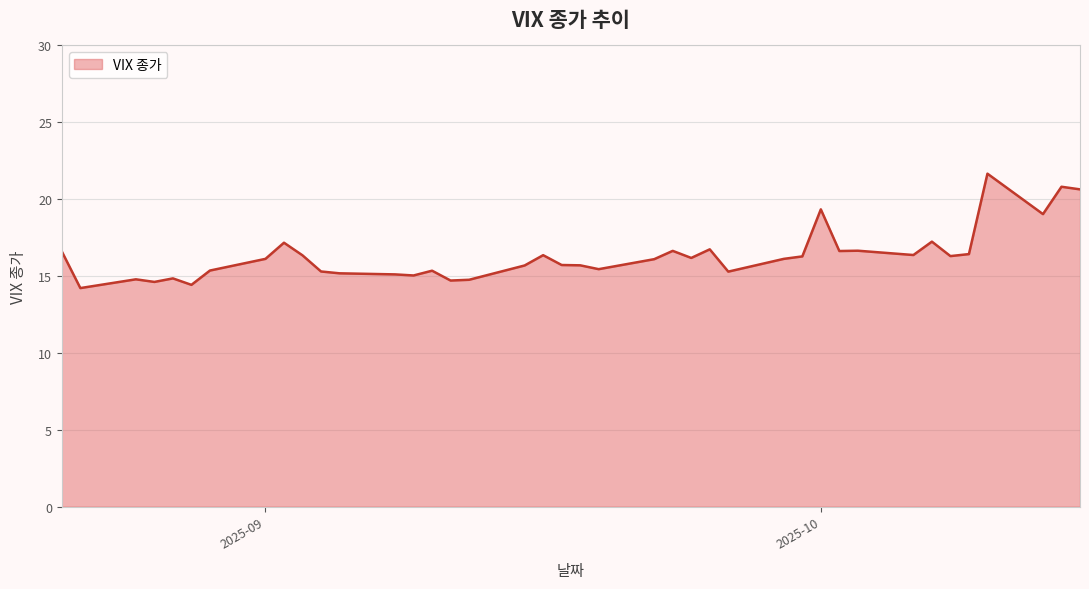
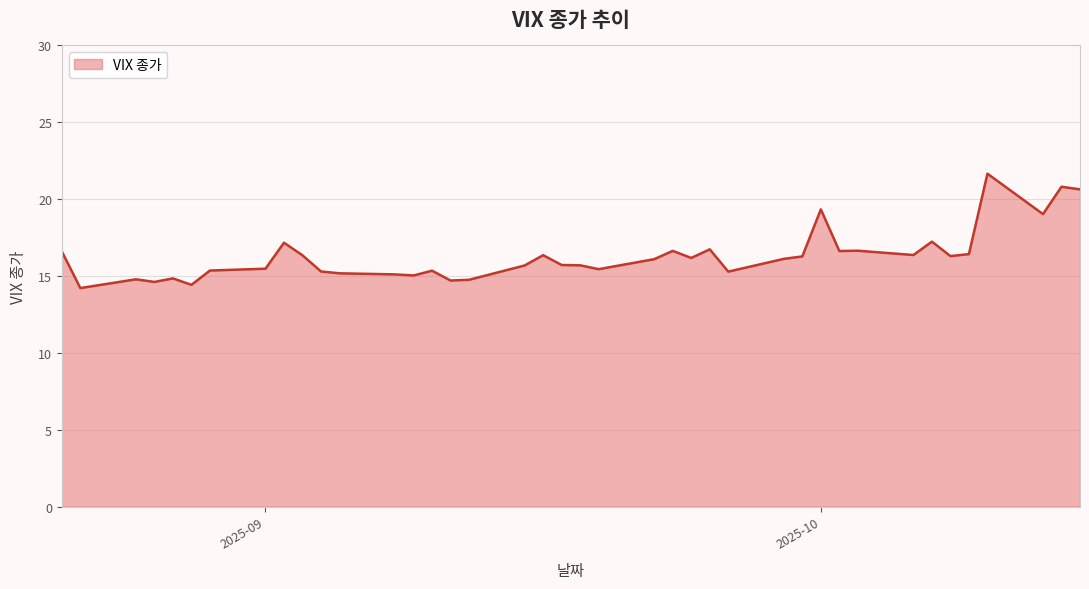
2025-09: 16.1 -> 15.5
